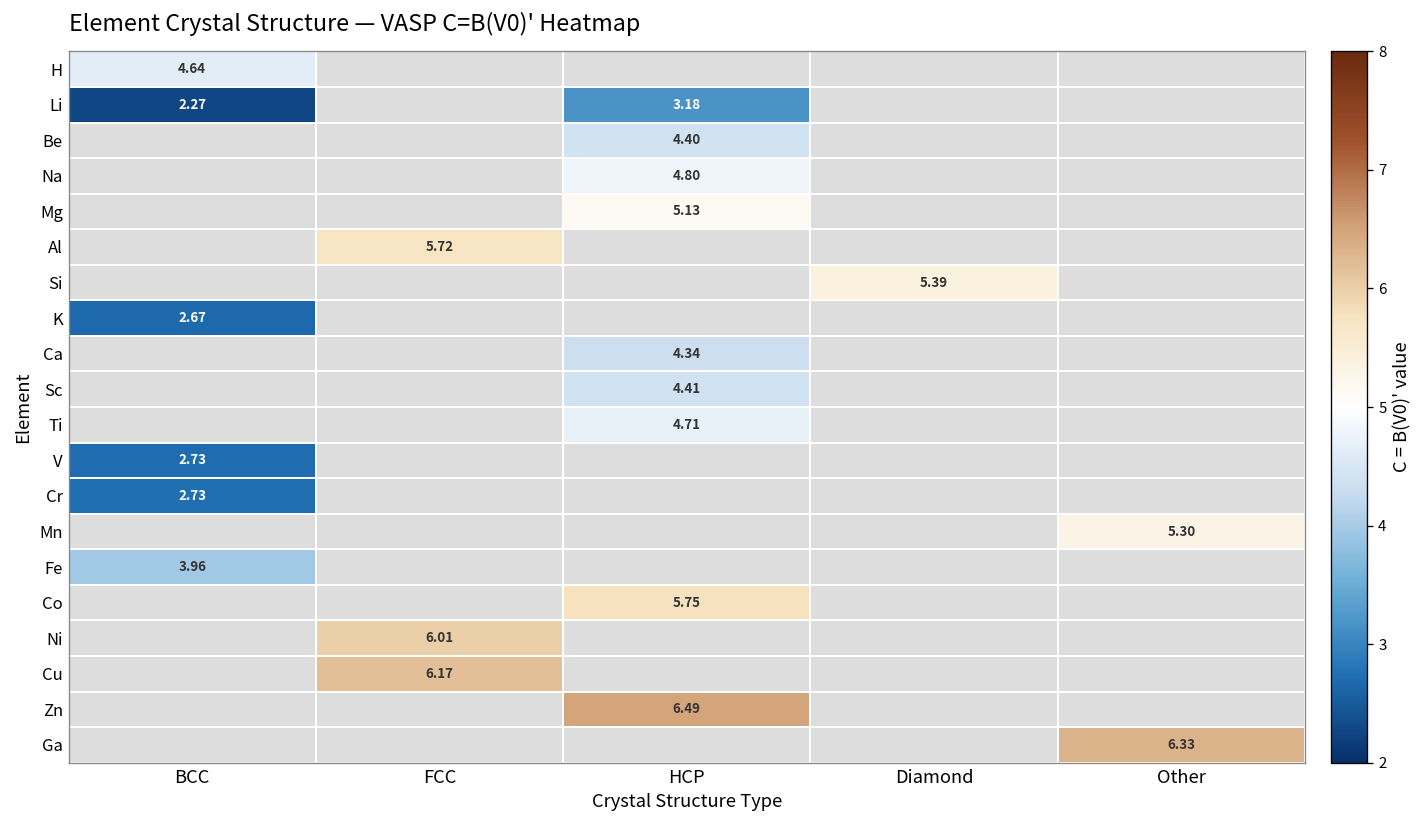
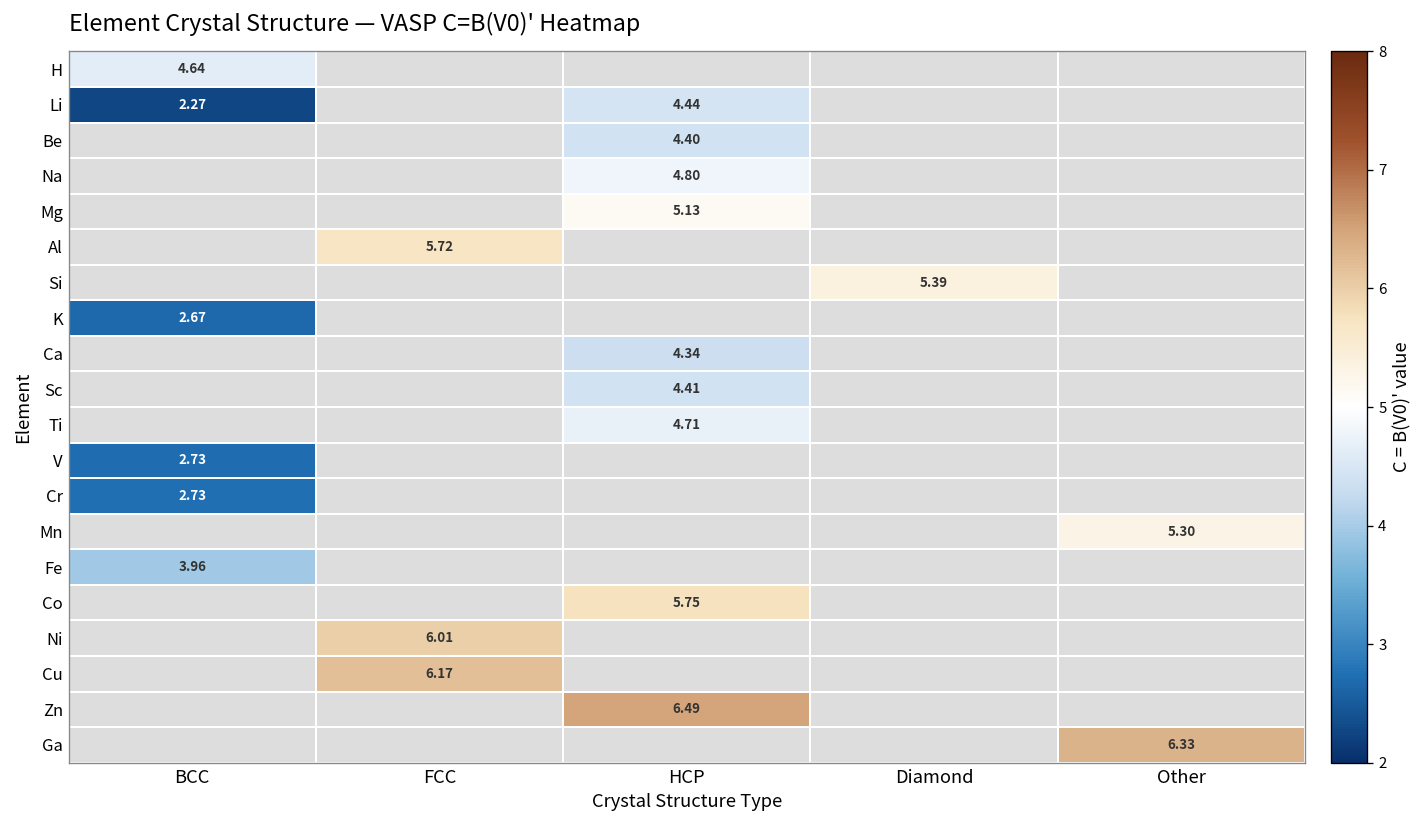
Li, HCP: 3.18 -> 4.44
